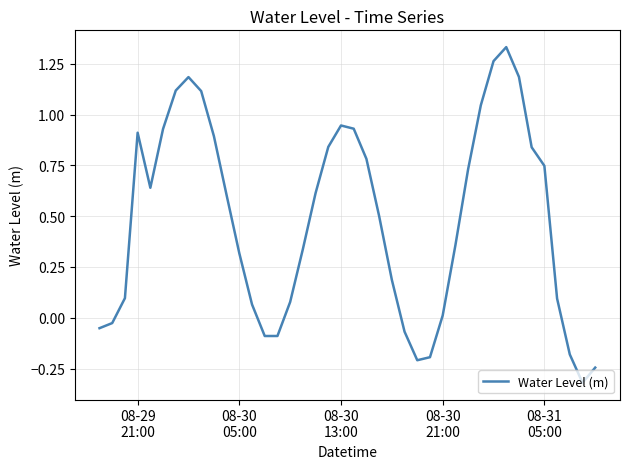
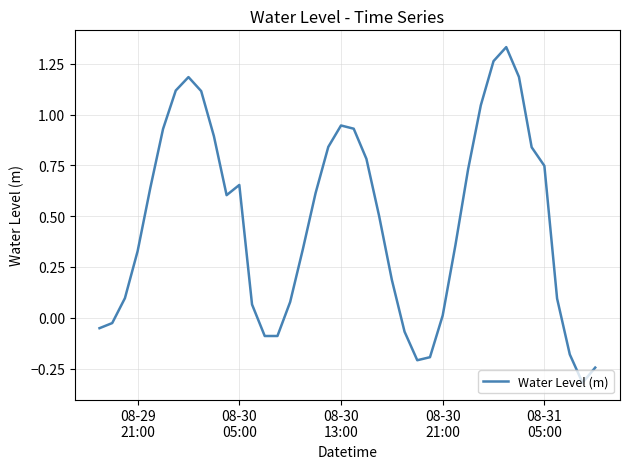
08-29 21:00: 0.91 -> 0.33
08-30 05:00: 0.32 -> 0.65
